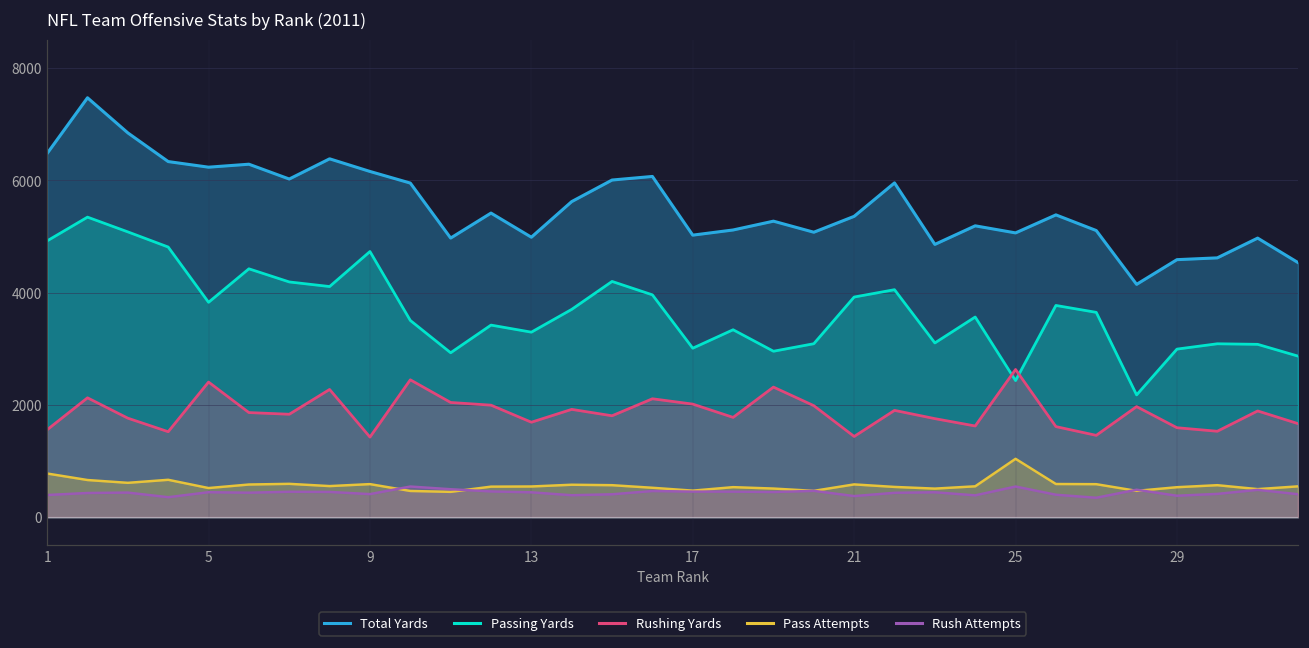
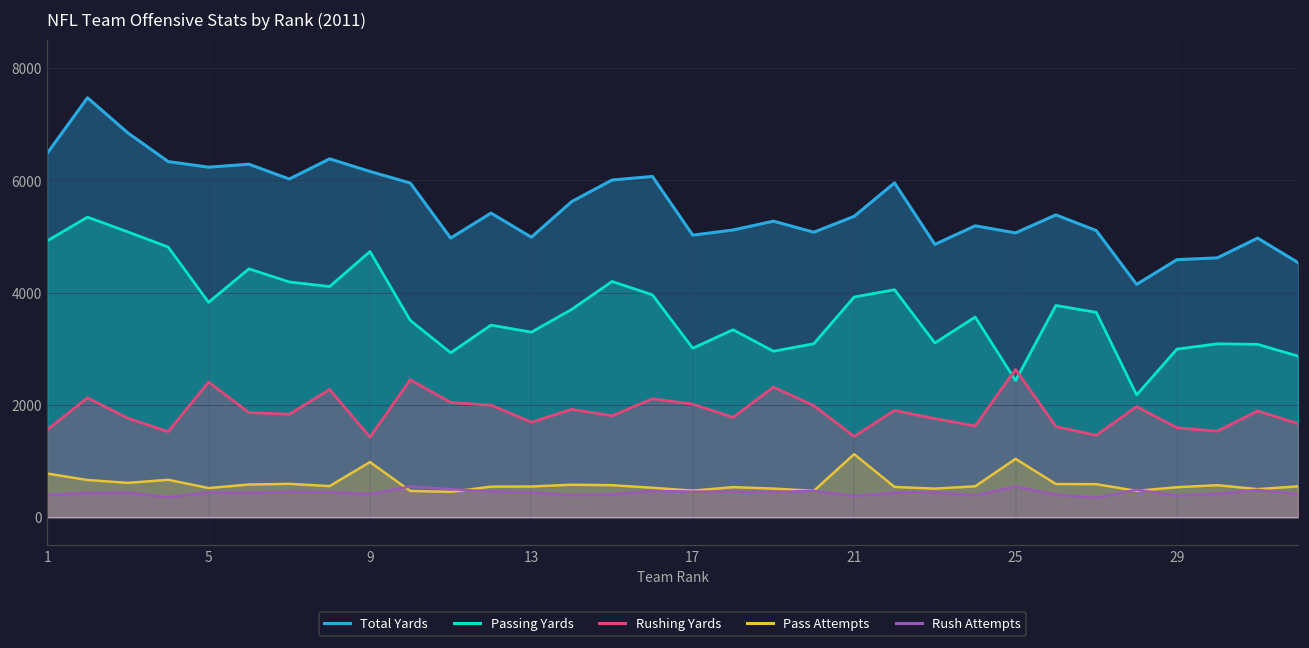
Pass Attempts, 9: 600 -> 1000
Pass Attempts, 21: 600 -> 1100
